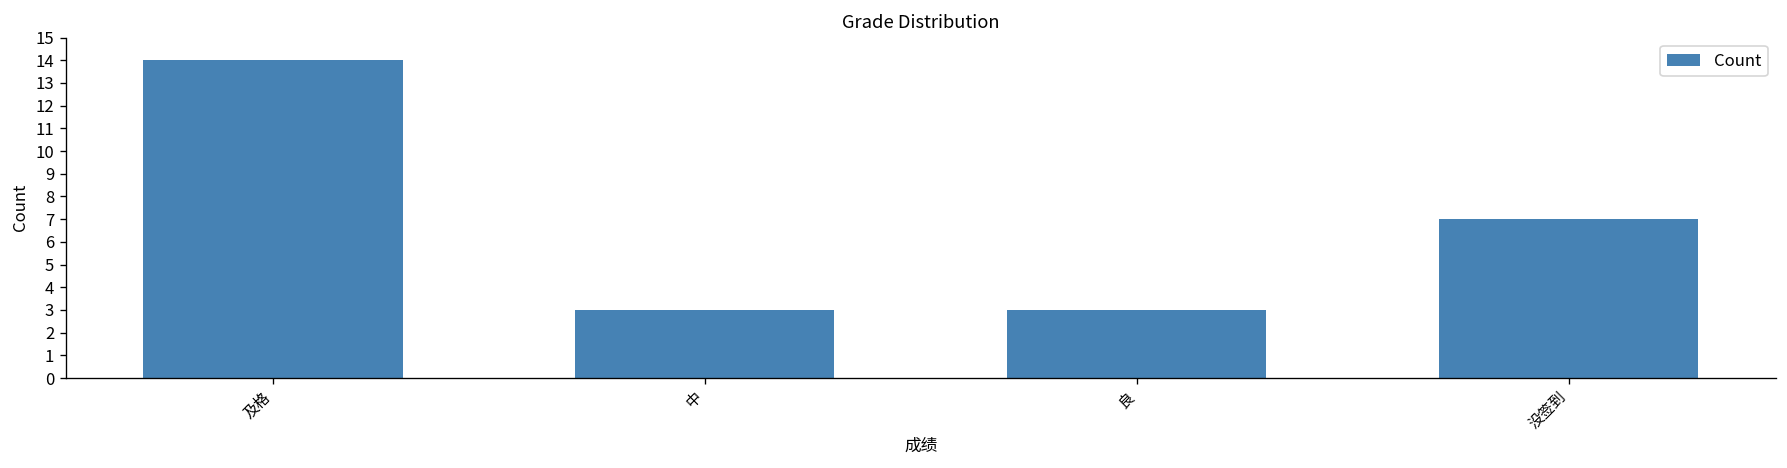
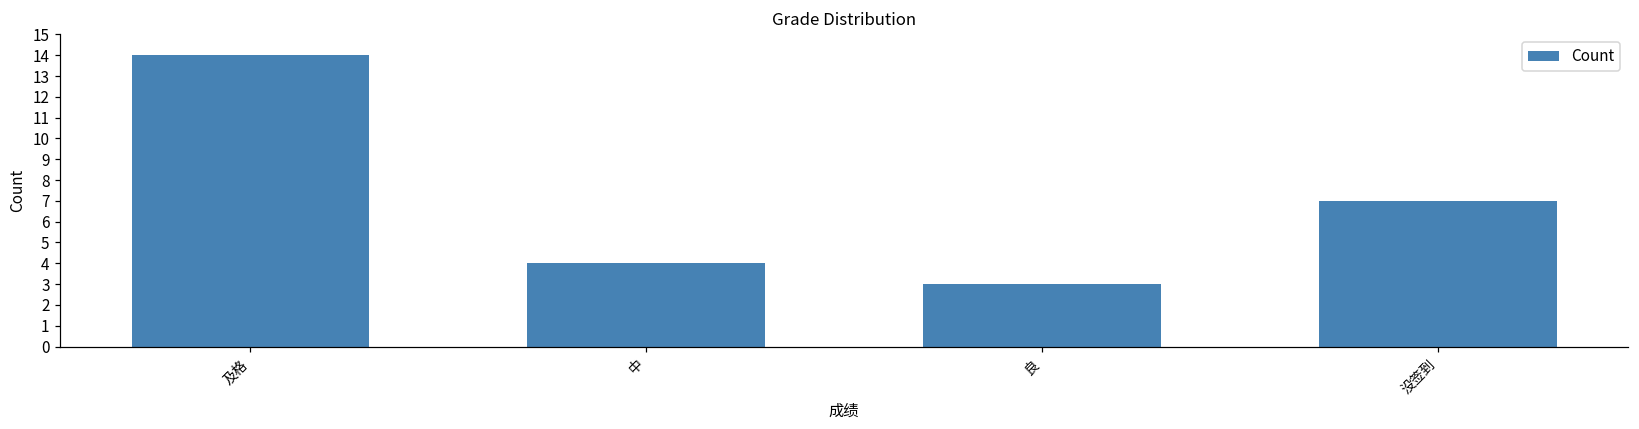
中: 3 -> 4
